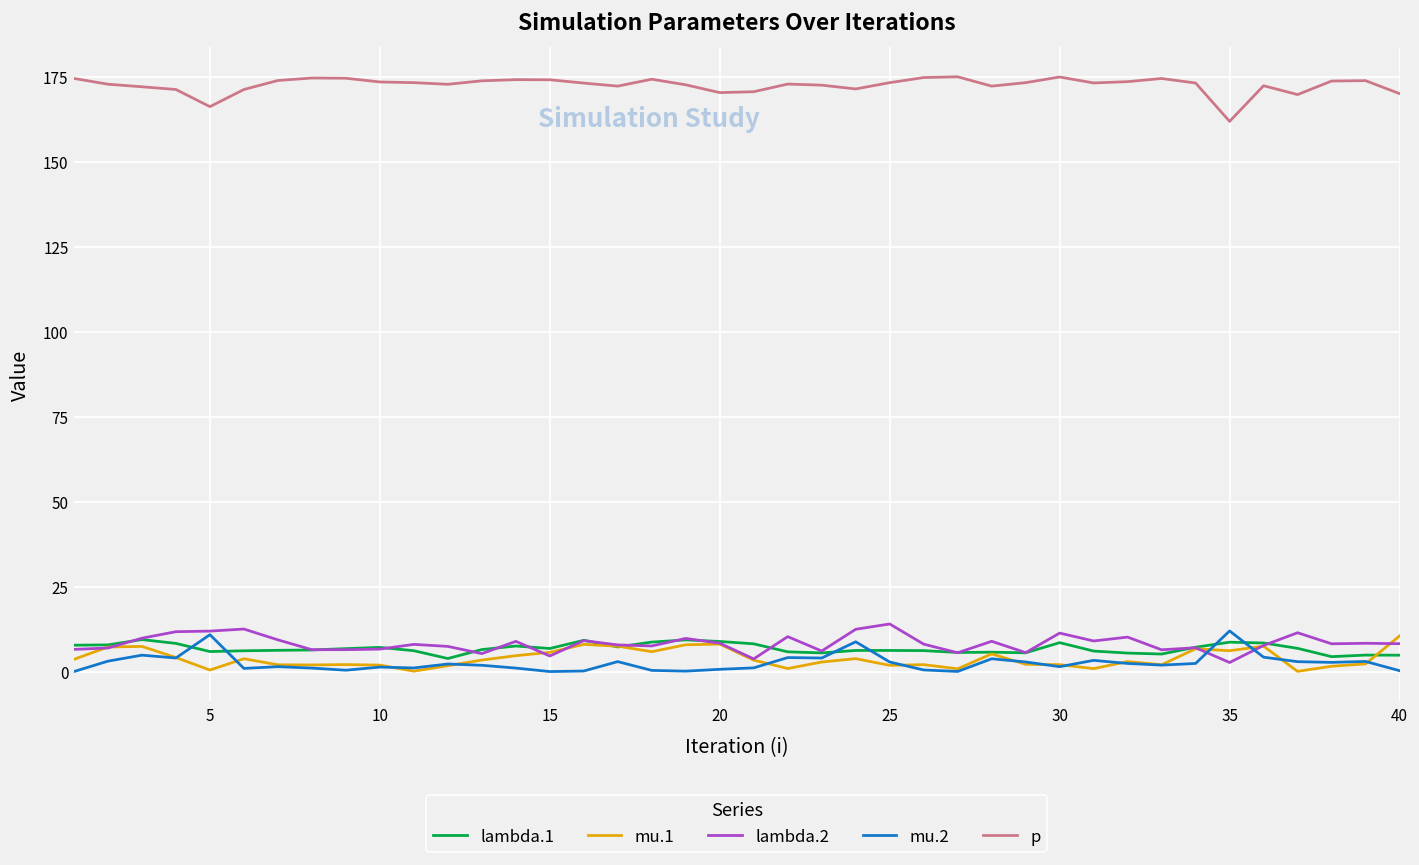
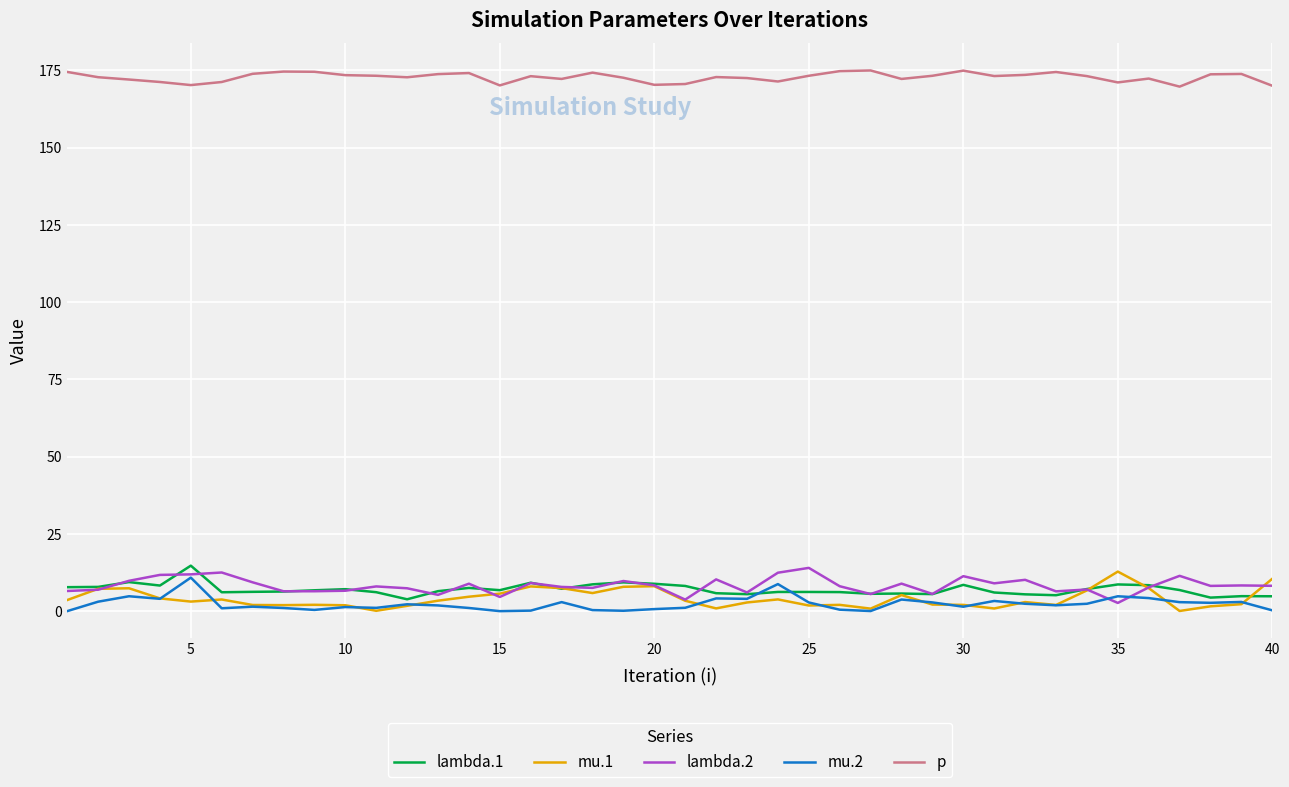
lambda.1, 5: 6 -> 15
mu.1, 5: 0 -> 3
p, 5: 166 -> 170
p, 15: 174 -> 170
mu.1, 35: 6 -> 13
mu.2, 35: 12 -> 5
p, 35: 162 -> 171
